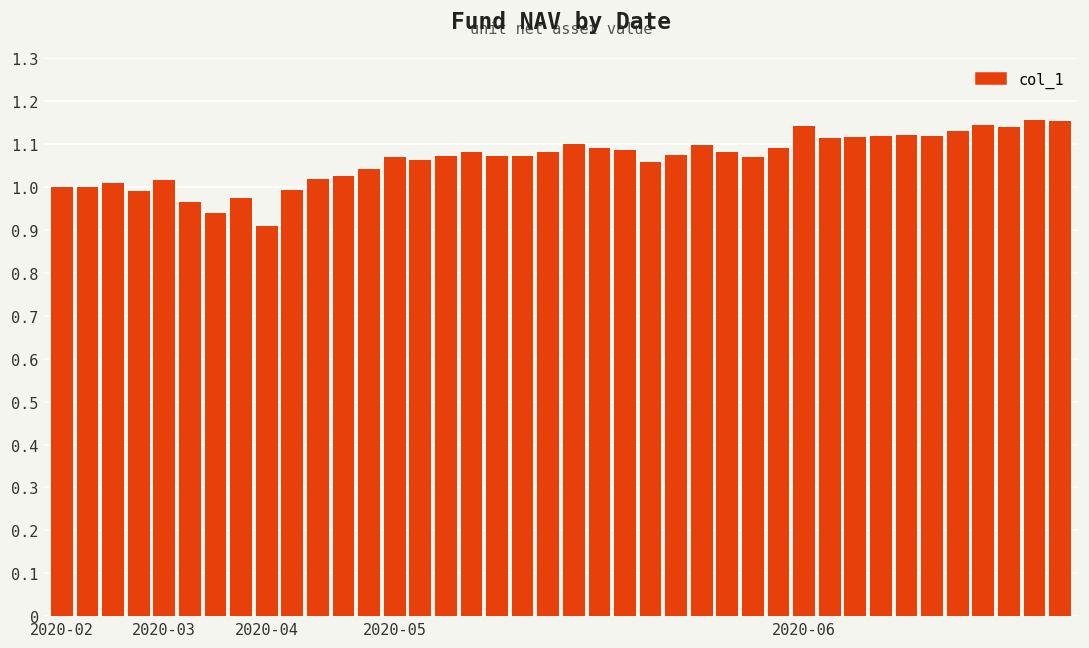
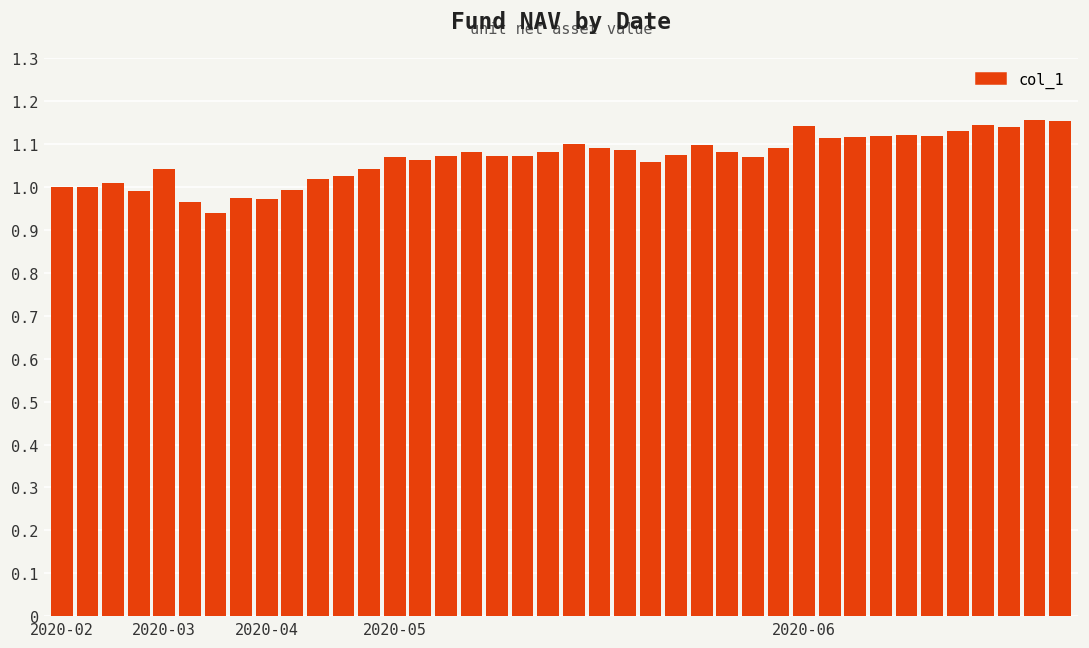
2020-03: 1.02 -> 1.04
2020-04: 0.91 -> 0.97
